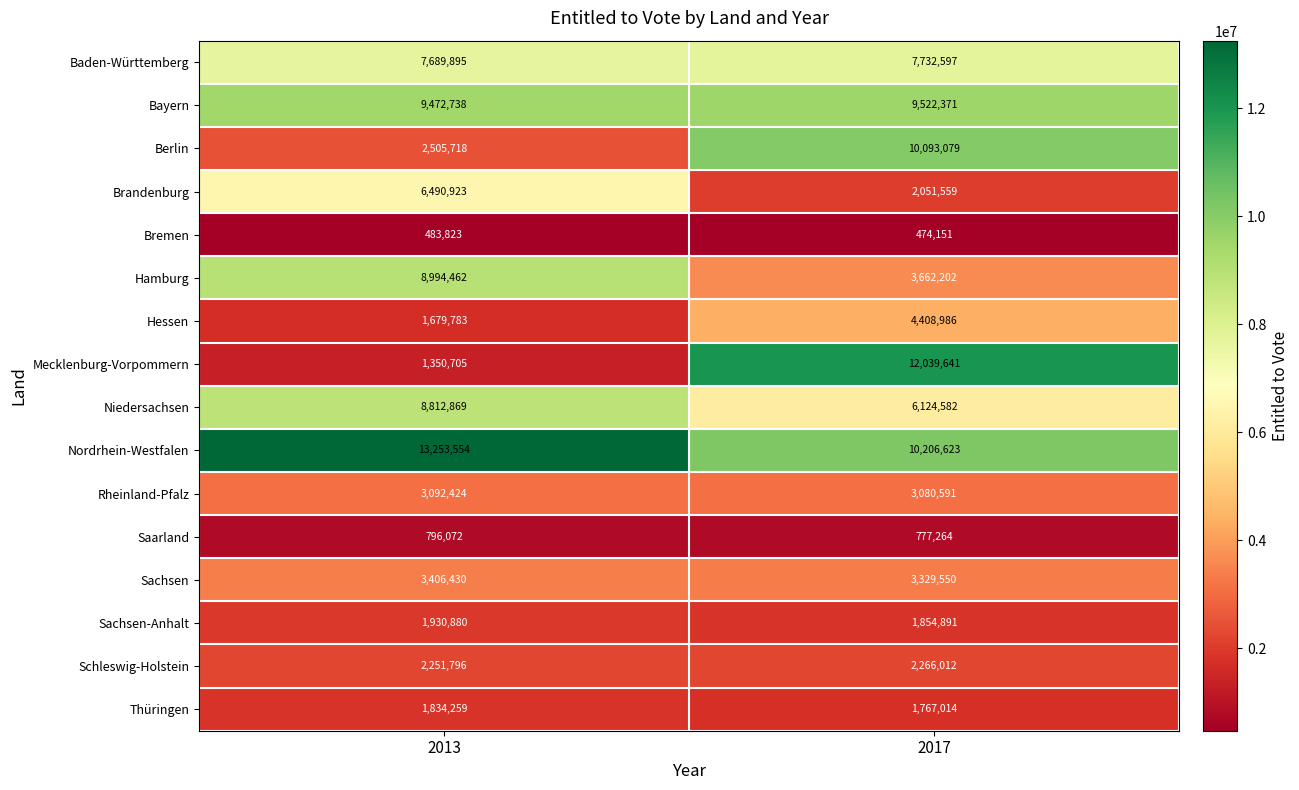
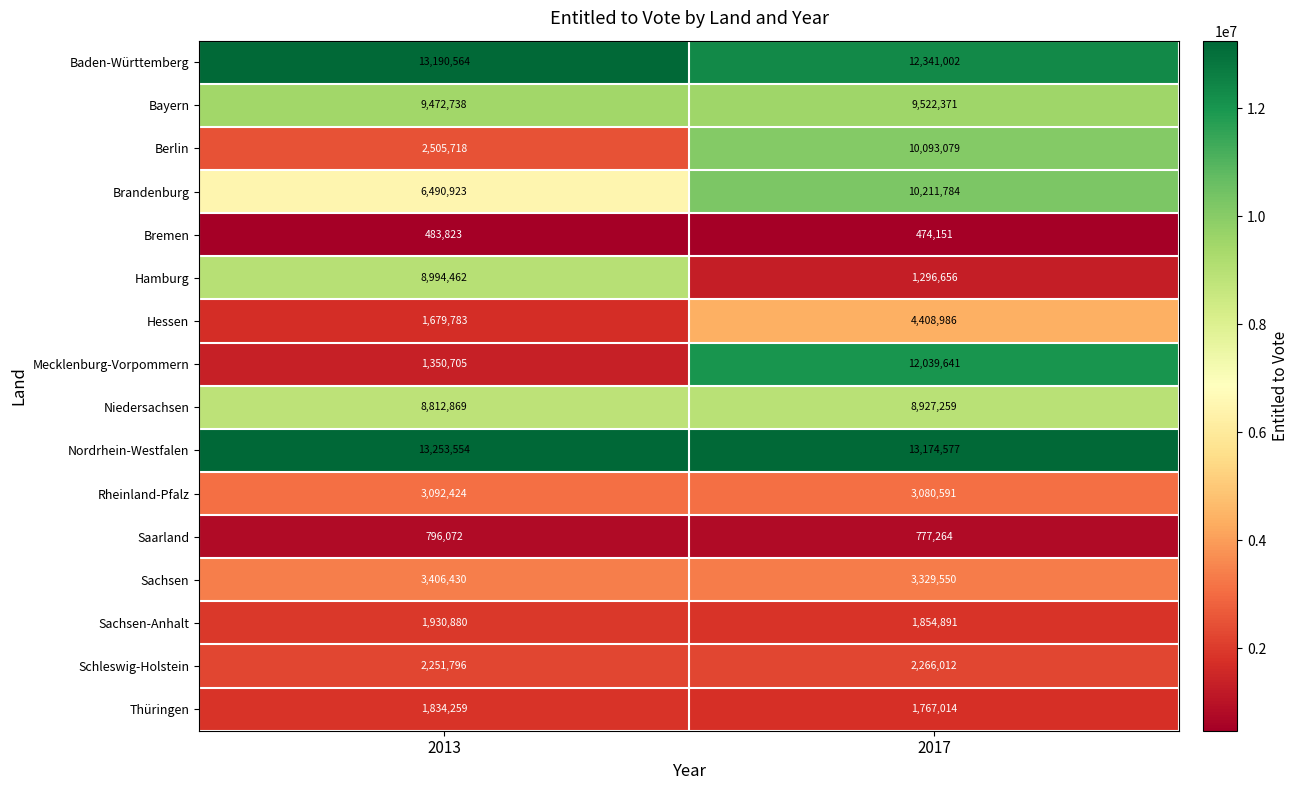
Baden-Württemberg, 2013: 7,689,895 -> 13,190,564
Baden-Württemberg, 2017: 7,732,597 -> 12,341,002
Brandenburg, 2017: 2,051,559 -> 10,211,784
Hamburg, 2017: 3,662,202 -> 1,296,656
Niedersachsen, 2017: 6,124,582 -> 8,927,259
Nordrhein-Westfalen, 2017: 10,206,623 -> 13,174,577
